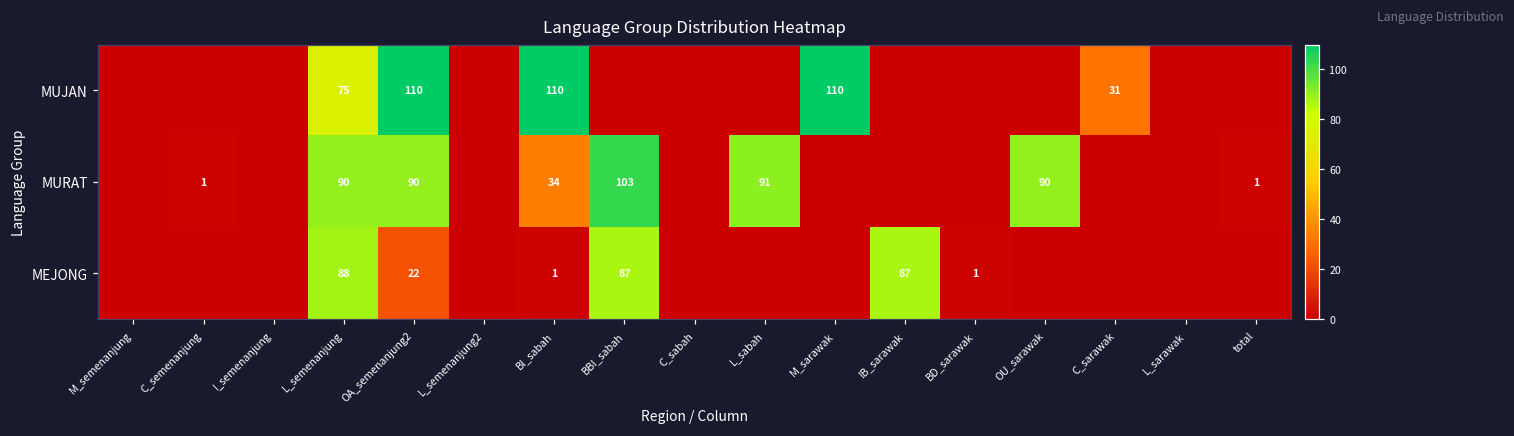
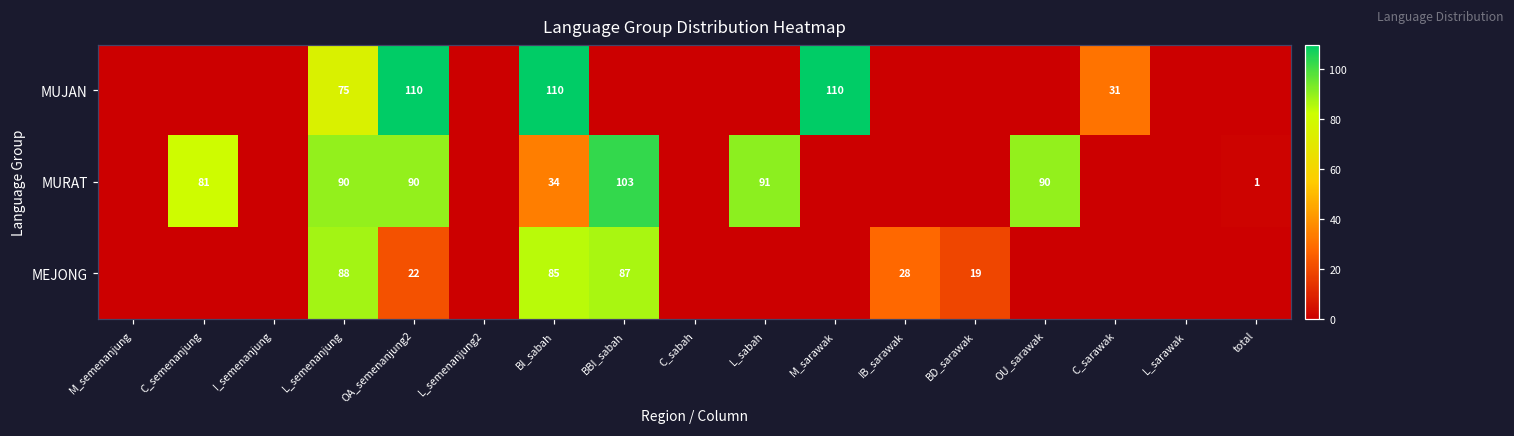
MURAT, C_semenanjung: 1 -> 81
MEJONG, BI_sabah: 1 -> 85
MEJONG, IB_sarawak: 87 -> 28
MEJONG, BD_sarawak: 1 -> 19
